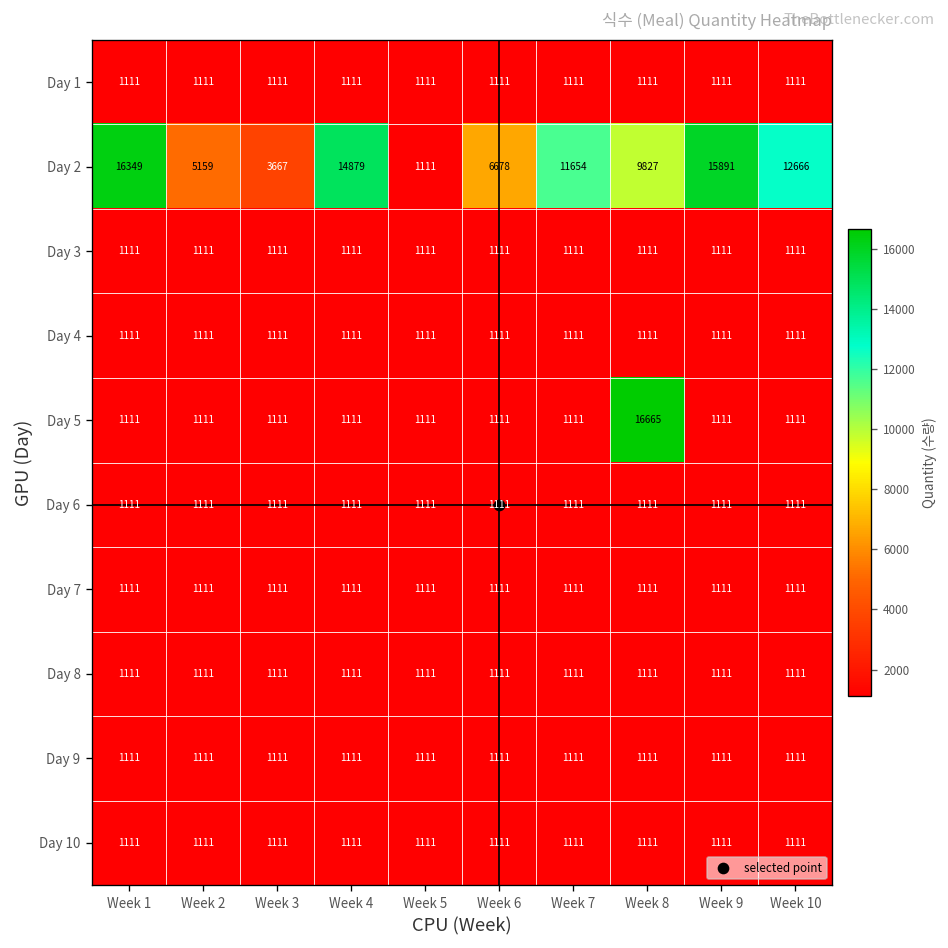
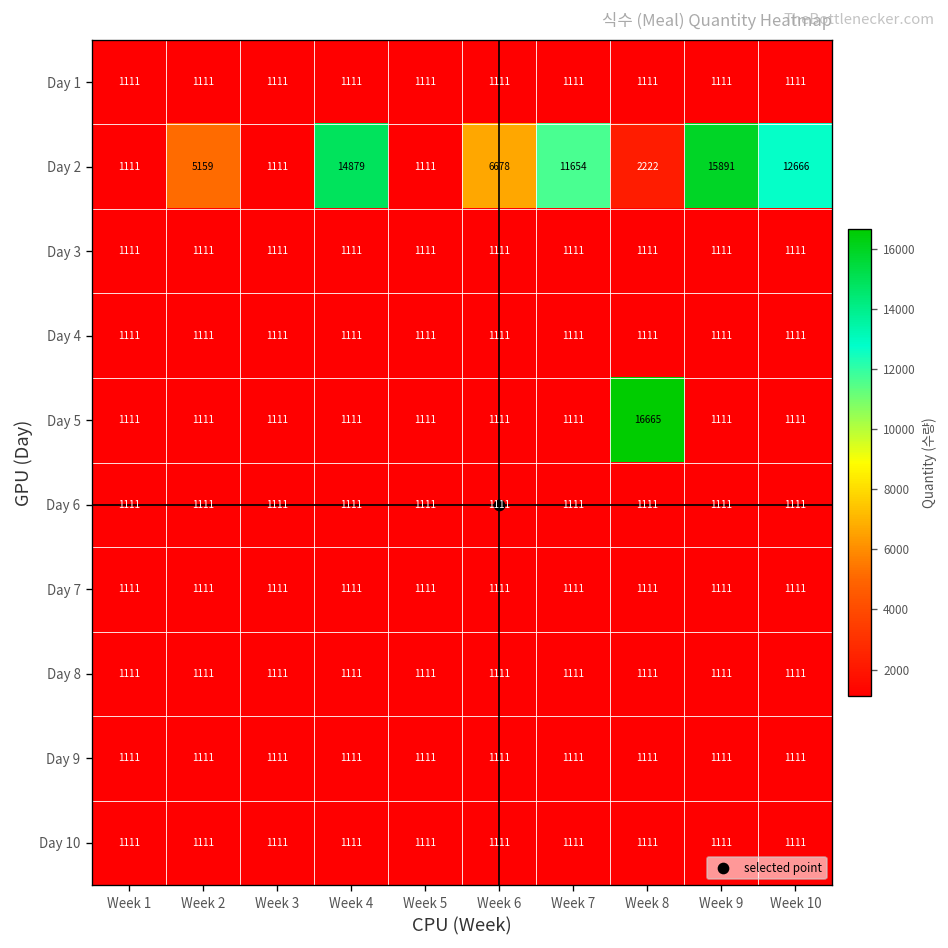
Day 2, Week 1: 16349 -> 1111
Day 2, Week 3: 3667 -> 1111
Day 2, Week 8: 9827 -> 2222
